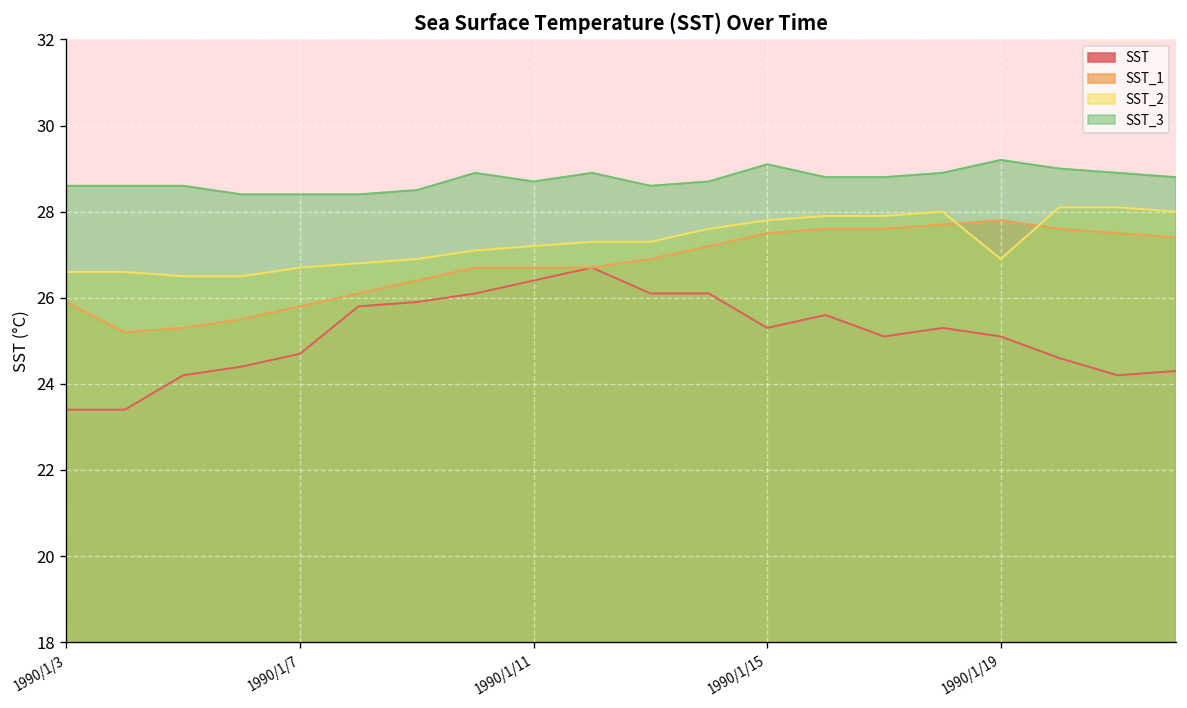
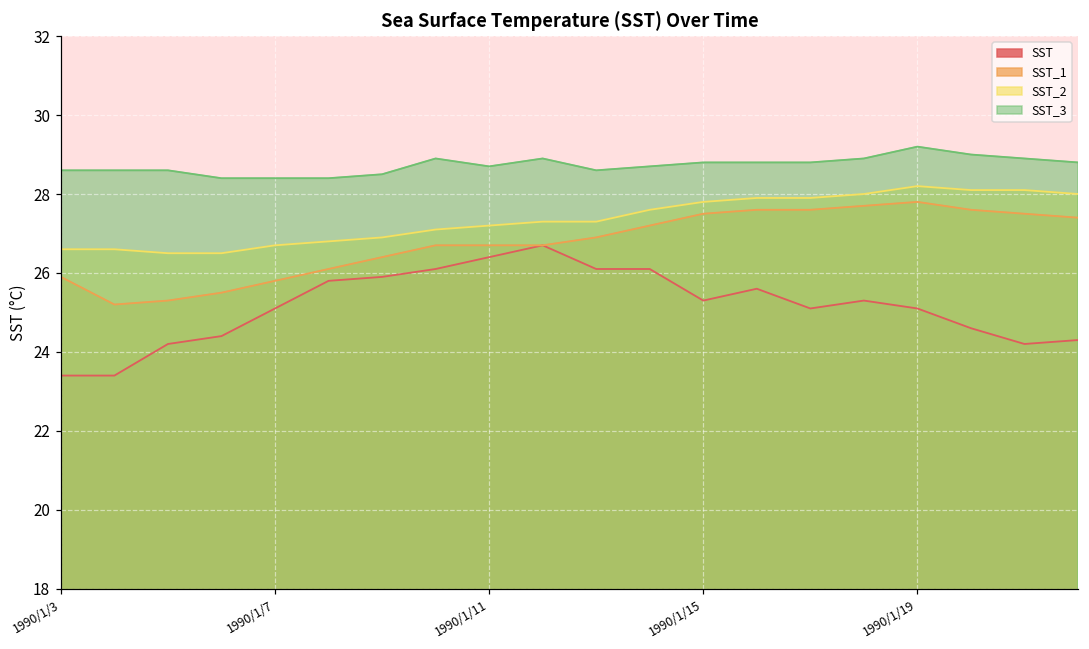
SST, 1990/1/7: 24.7 -> 25.1
SST_3, 1990/1/15: 29.1 -> 28.8
SST_2, 1990/1/19: 26.9 -> 28.2
